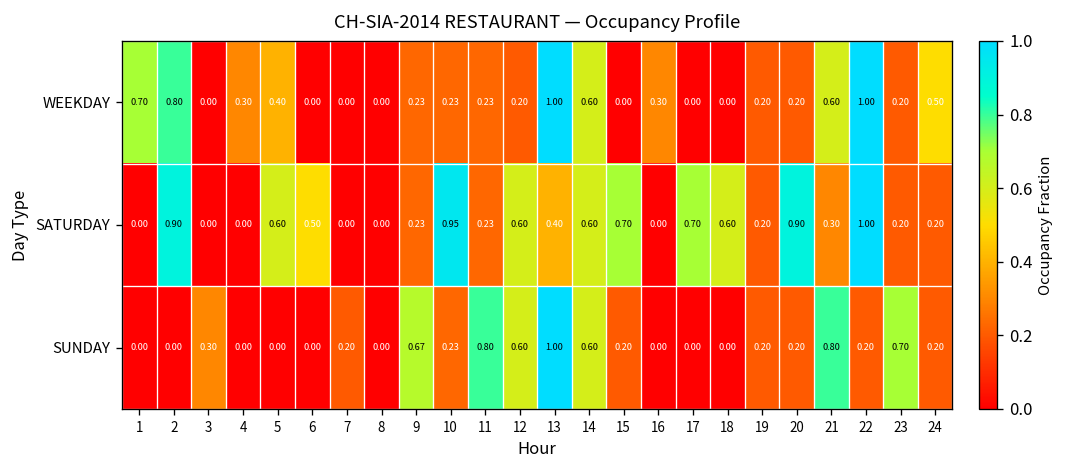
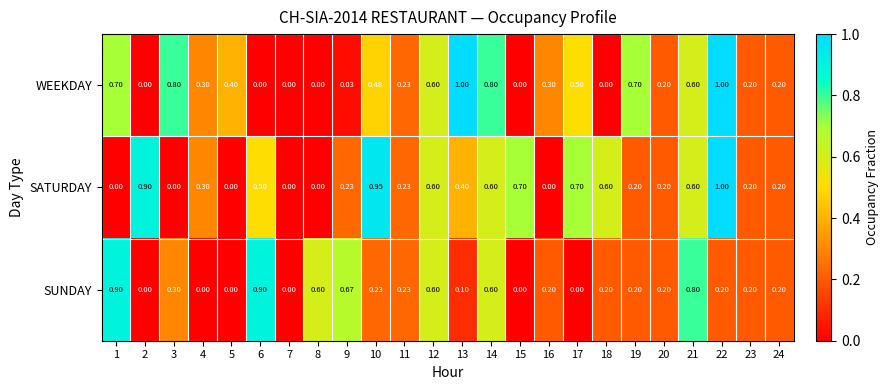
WEEKDAY, 2: 0.80 -> 0.00
WEEKDAY, 3: 0.00 -> 0.80
WEEKDAY, 9: 0.23 -> 0.03
WEEKDAY, 10: 0.23 -> 0.48
WEEKDAY, 12: 0.20 -> 0.60
WEEKDAY, 14: 0.60 -> 0.80
WEEKDAY, 17: 0.00 -> 0.50
WEEKDAY, 19: 0.20 -> 0.70
WEEKDAY, 24: 0.50 -> 0.20
SATURDAY, 4: 0.00 -> 0.30
SATURDAY, 5: 0.60 -> 0.00
SATURDAY, 20: 0.90 -> 0.20
SATURDAY, 21: 0.30 -> 0.60
SUNDAY, 1: 0.00 -> 0.90
SUNDAY, 6: 0.00 -> 0.90
SUNDAY, 7: 0.20 -> 0.00
SUNDAY, 8: 0.00 -> 0.60
SUNDAY, 11: 0.80 -> 0.23
SUNDAY, 13: 1.00 -> 0.10
SUNDAY, 15: 0.20 -> 0.00
SUNDAY, 16: 0.00 -> 0.20
SUNDAY, 18: 0.00 -> 0.20
SUNDAY, 23: 0.70 -> 0.20
